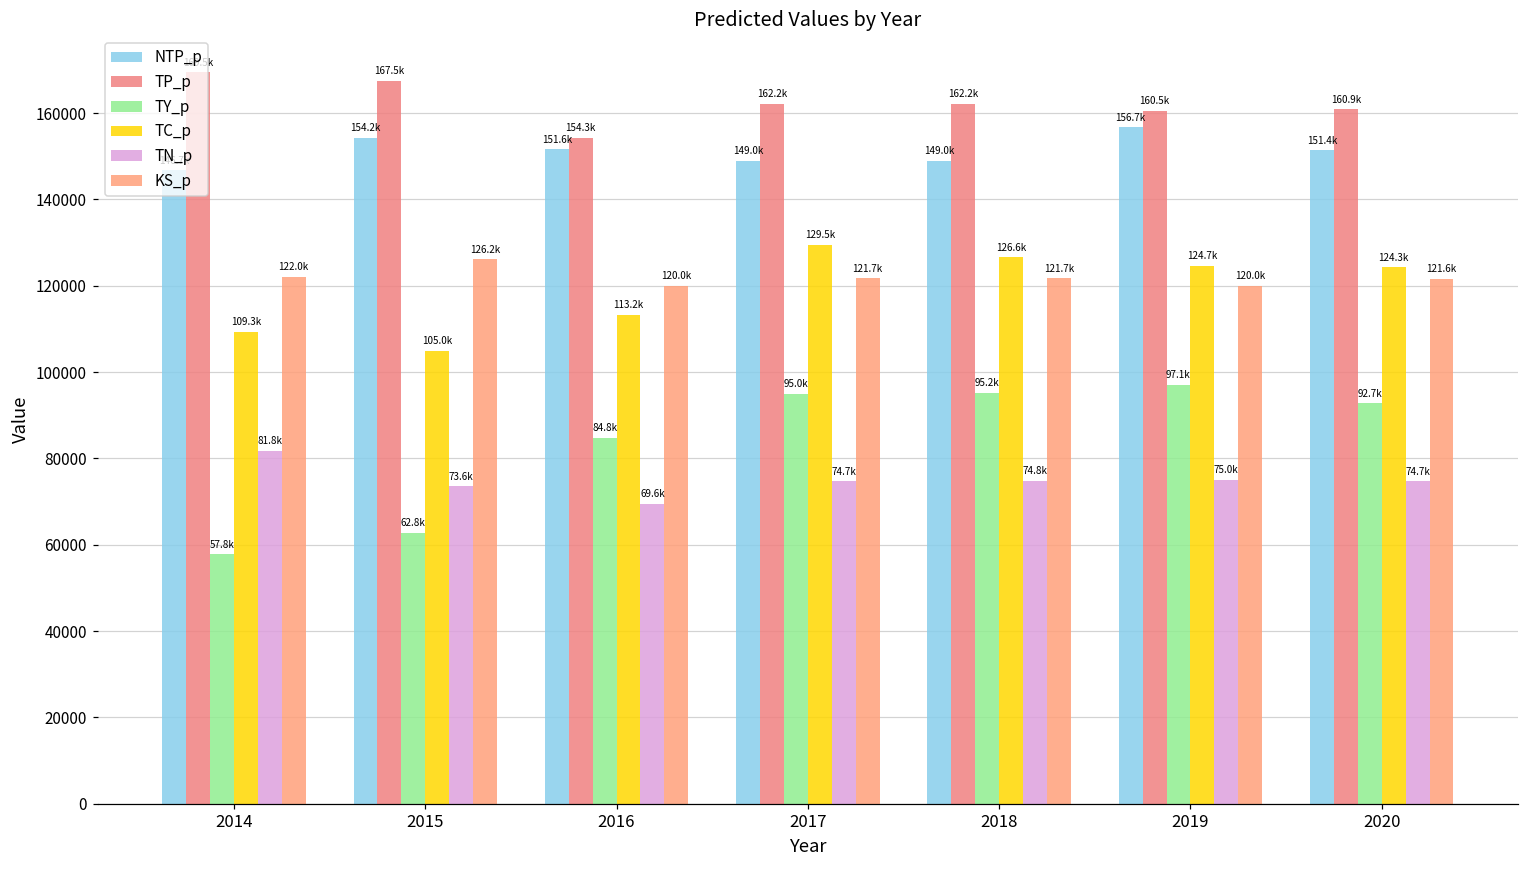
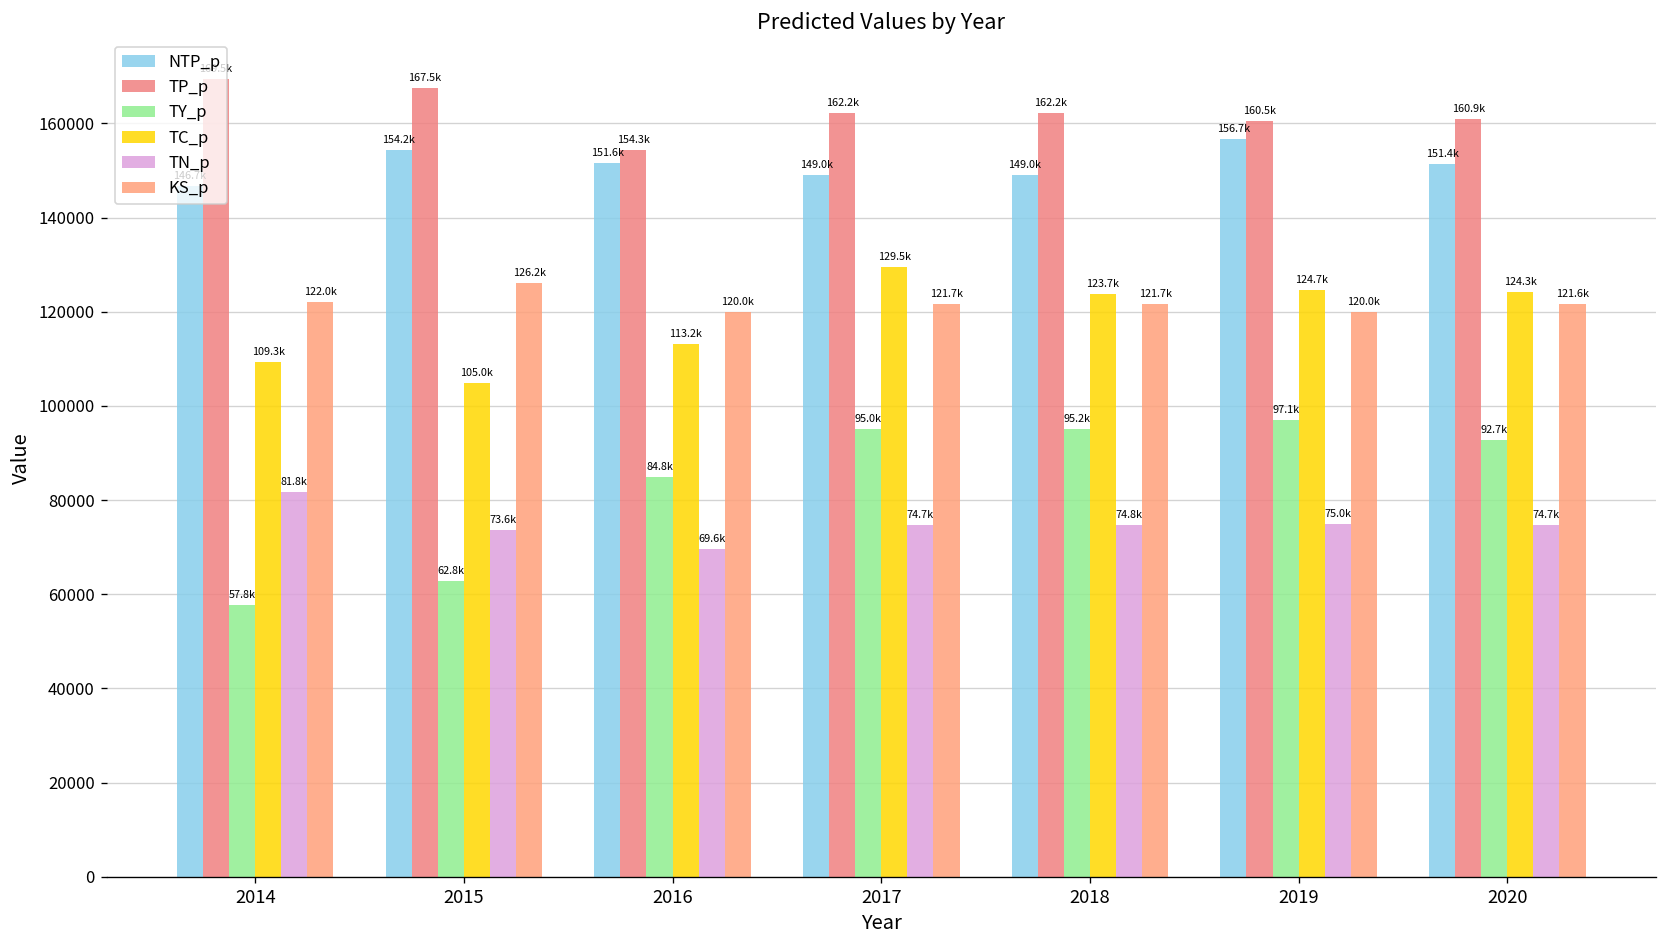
TC_p, 2018: 126.6k -> 123.7k
